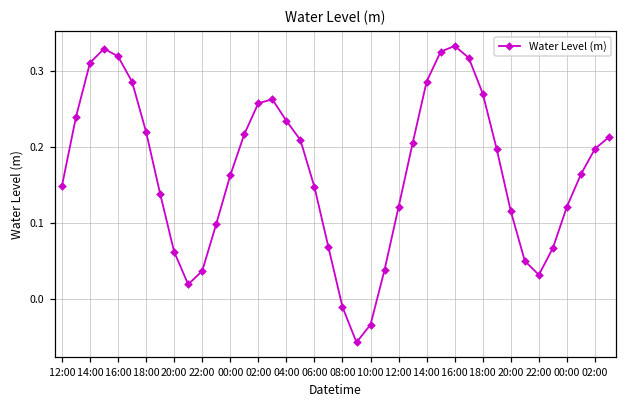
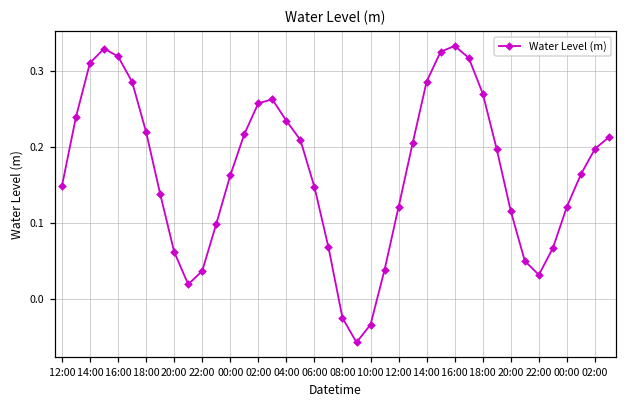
08:00: -0.01 -> -0.03
